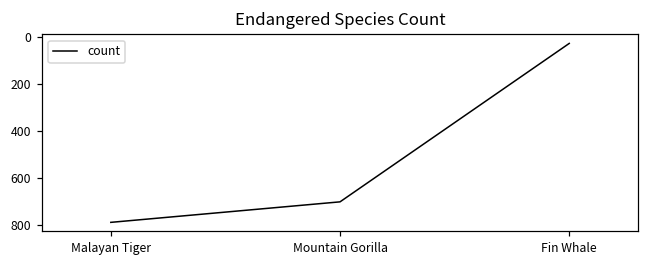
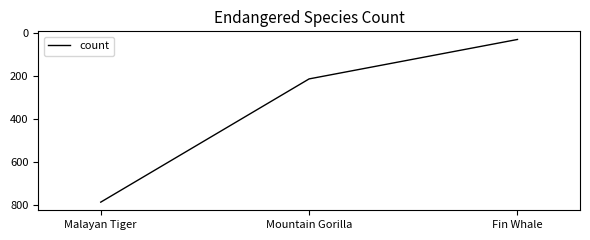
Mountain Gorilla: 700 -> 210
